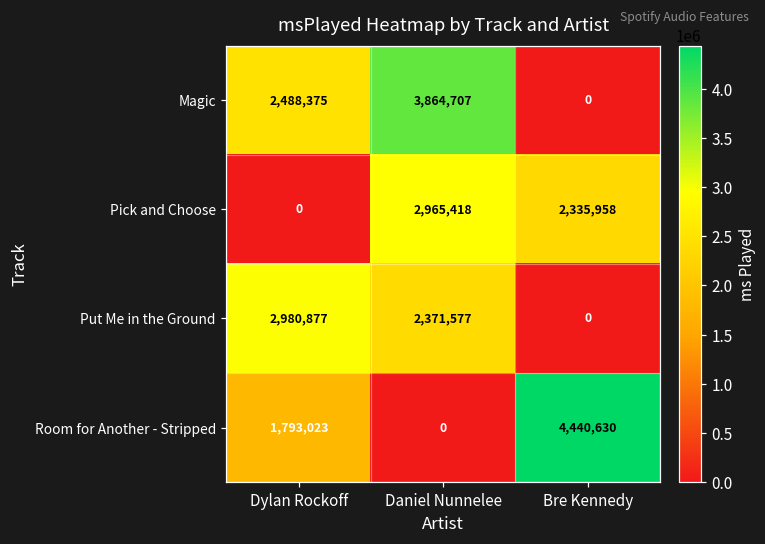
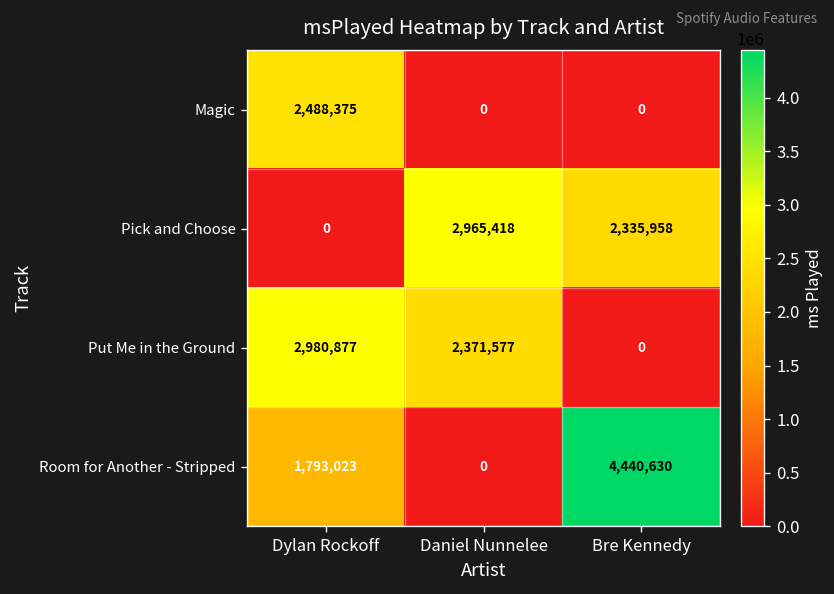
Magic, Daniel Nunnelee: 3,864,707 -> 0
